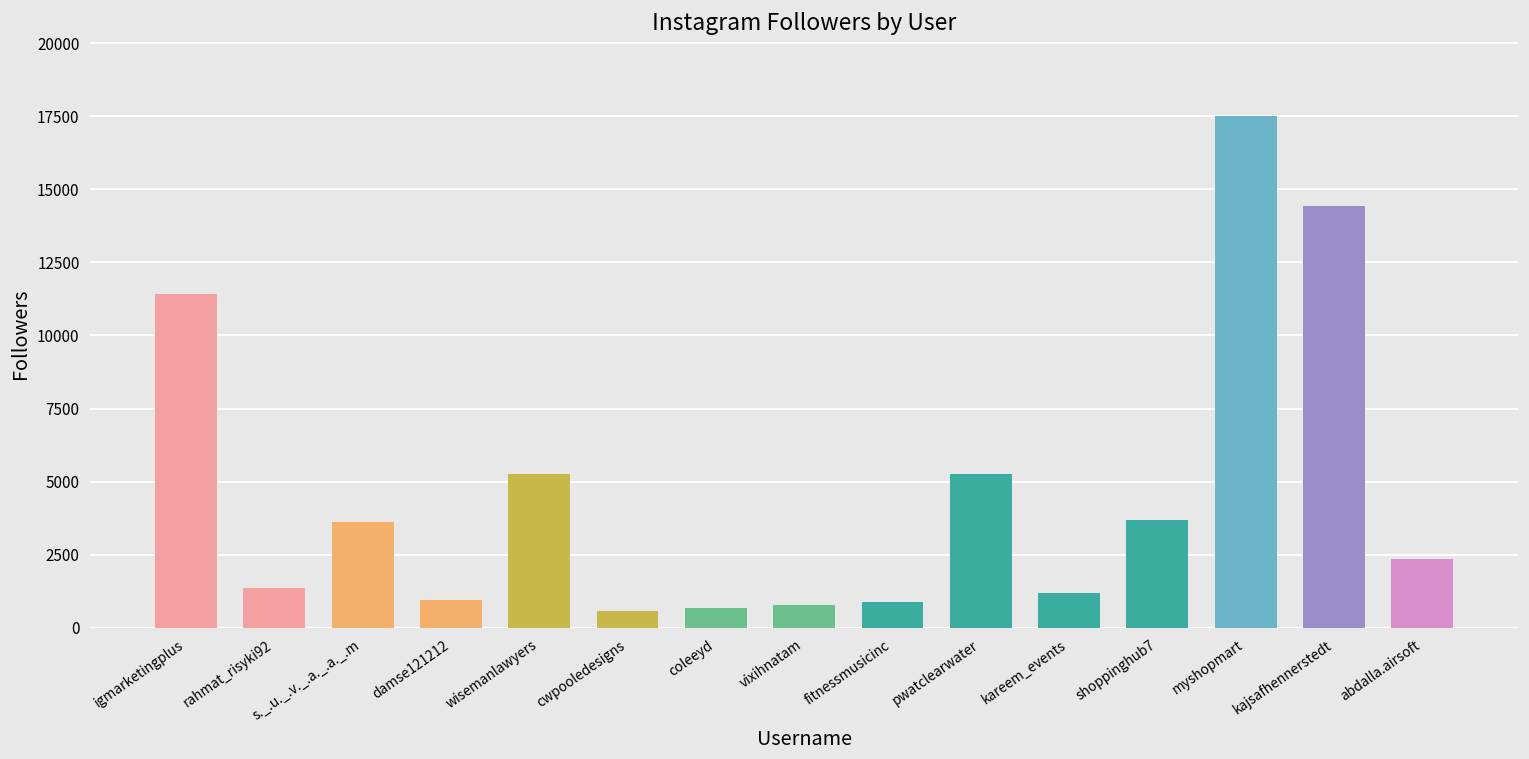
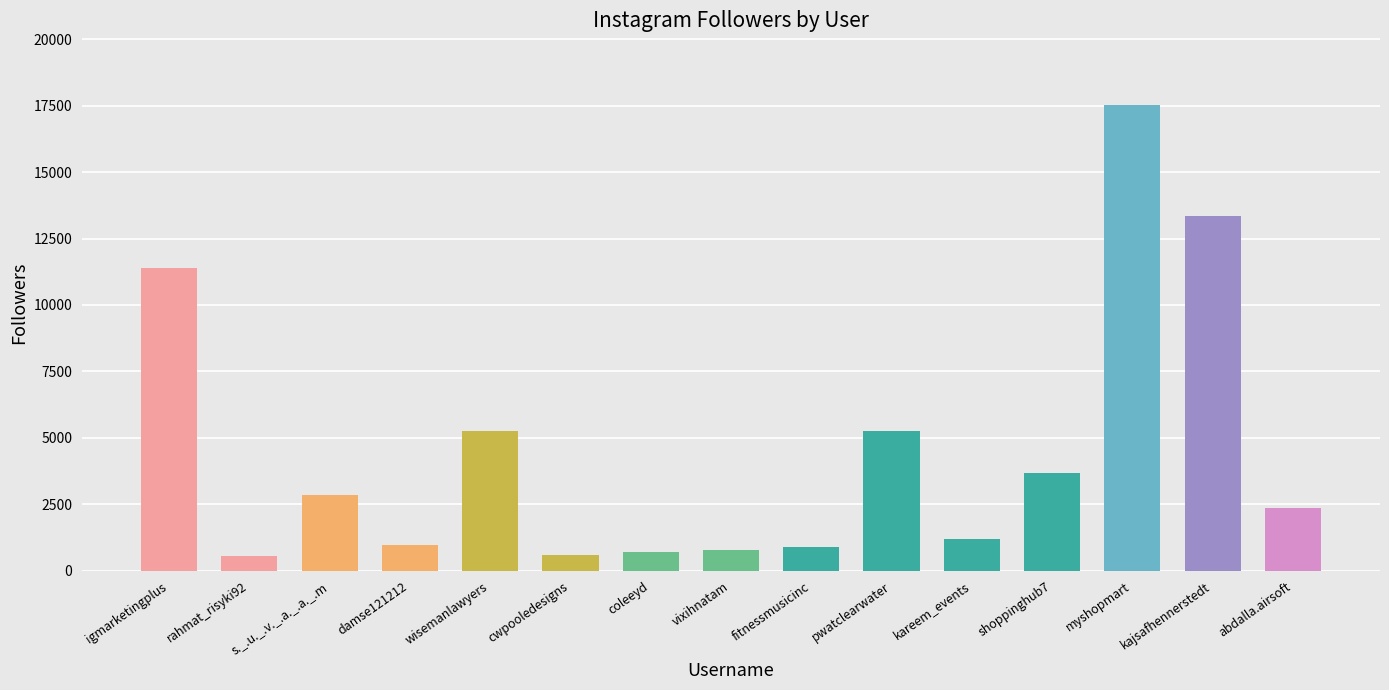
rahmat_risyki92: 1400 -> 600
s._.u._.v._.a._.a._.m: 3600 -> 2800
kajsafhennerstedt: 14400 -> 13400
